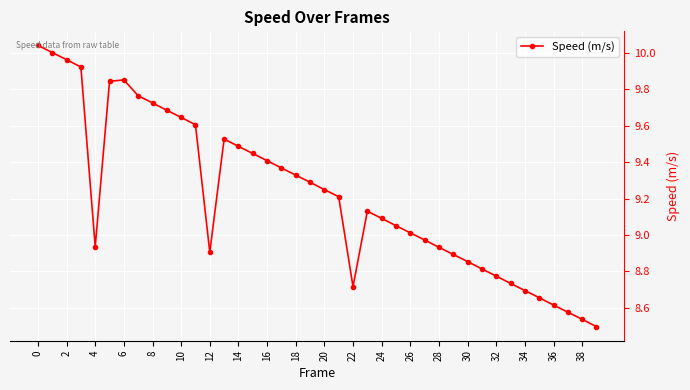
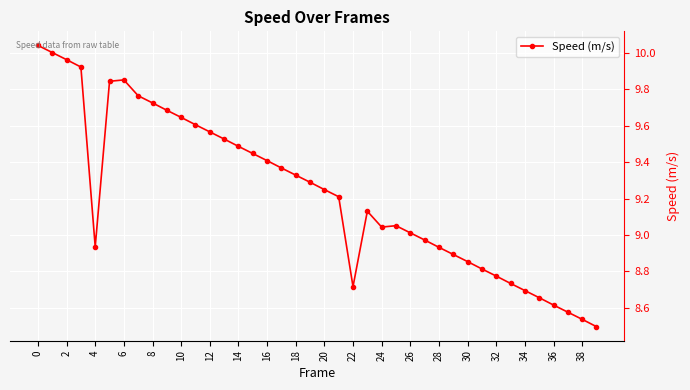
12: 8.90 -> 9.57
24: 9.09 -> 9.04
